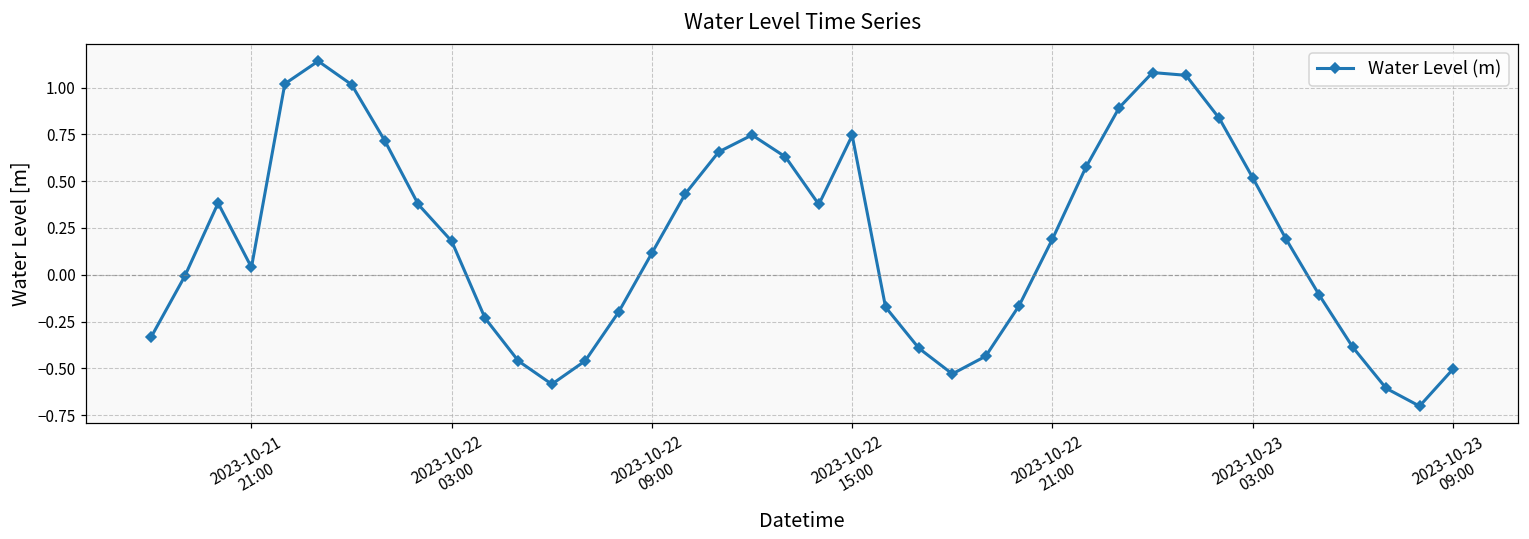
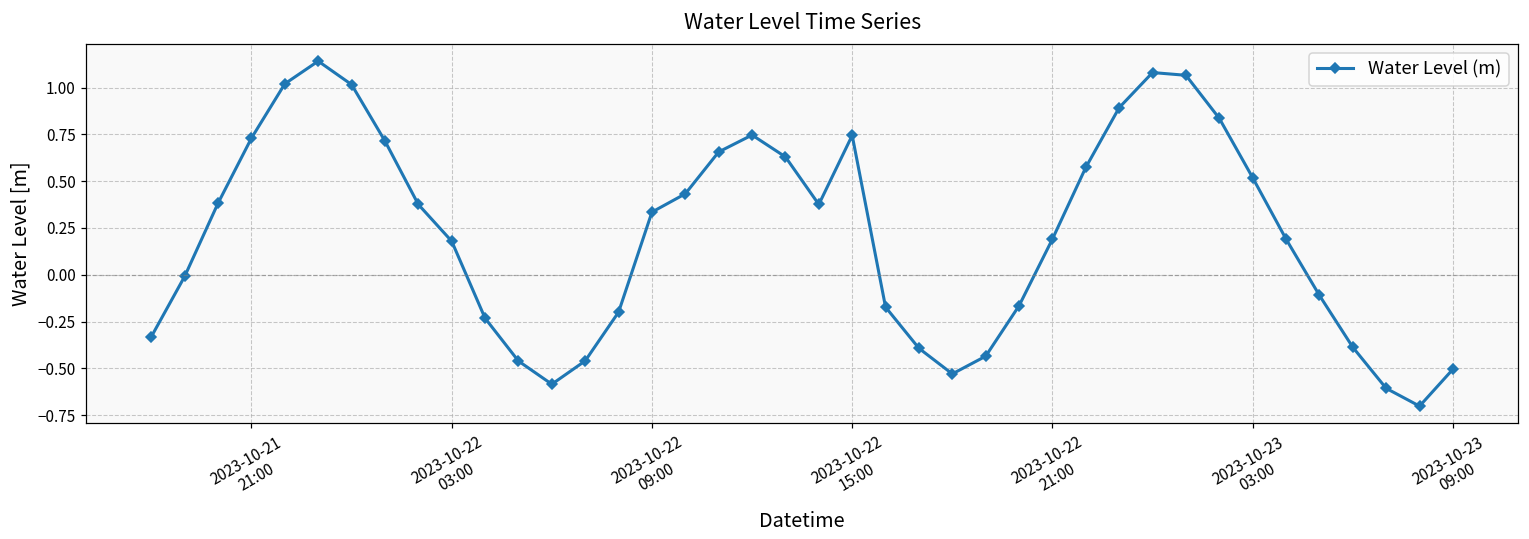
2023-10-21 21:00: 0.04 -> 0.73
2023-10-22 09:00: 0.12 -> 0.33
